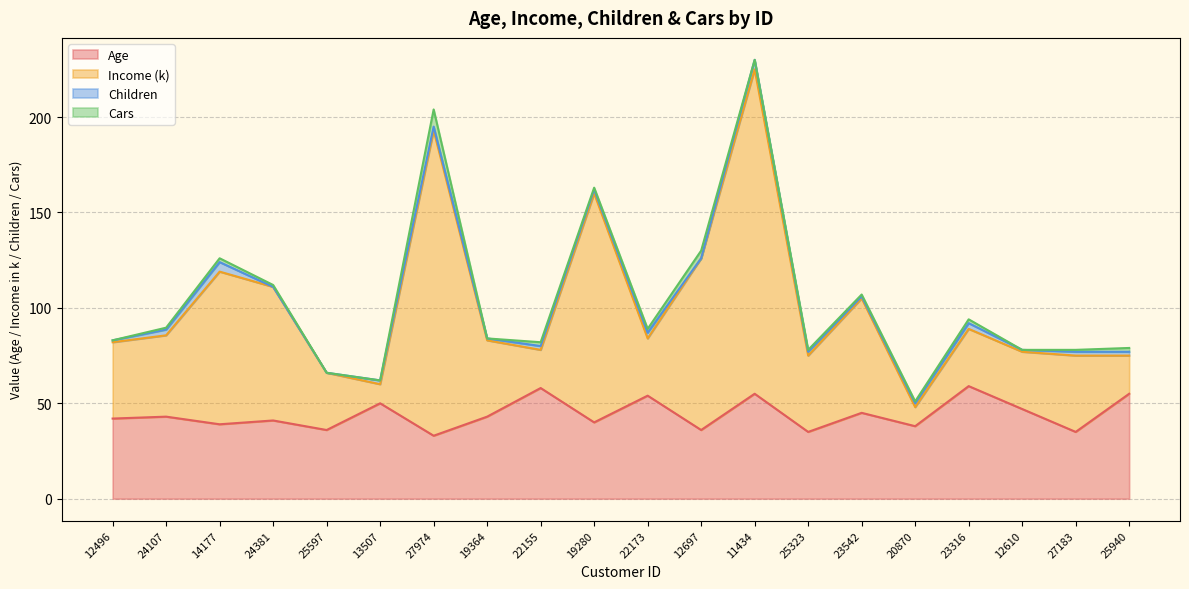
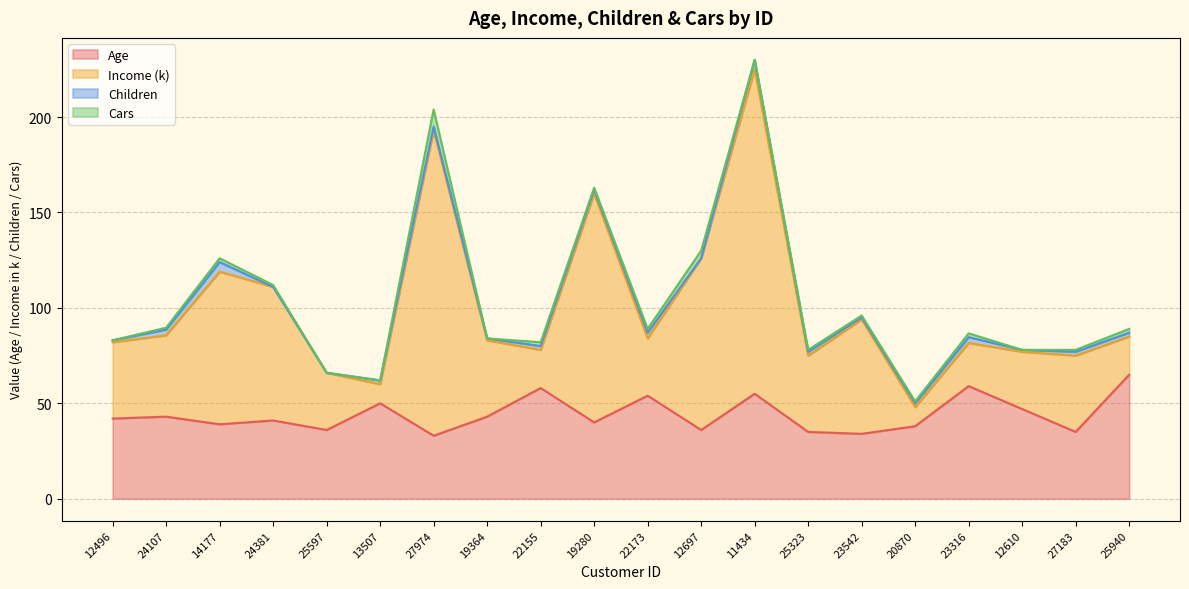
Age, 23542: 45 -> 34
Income (k), 23316: 30 -> 23
Age, 25940: 55 -> 65
